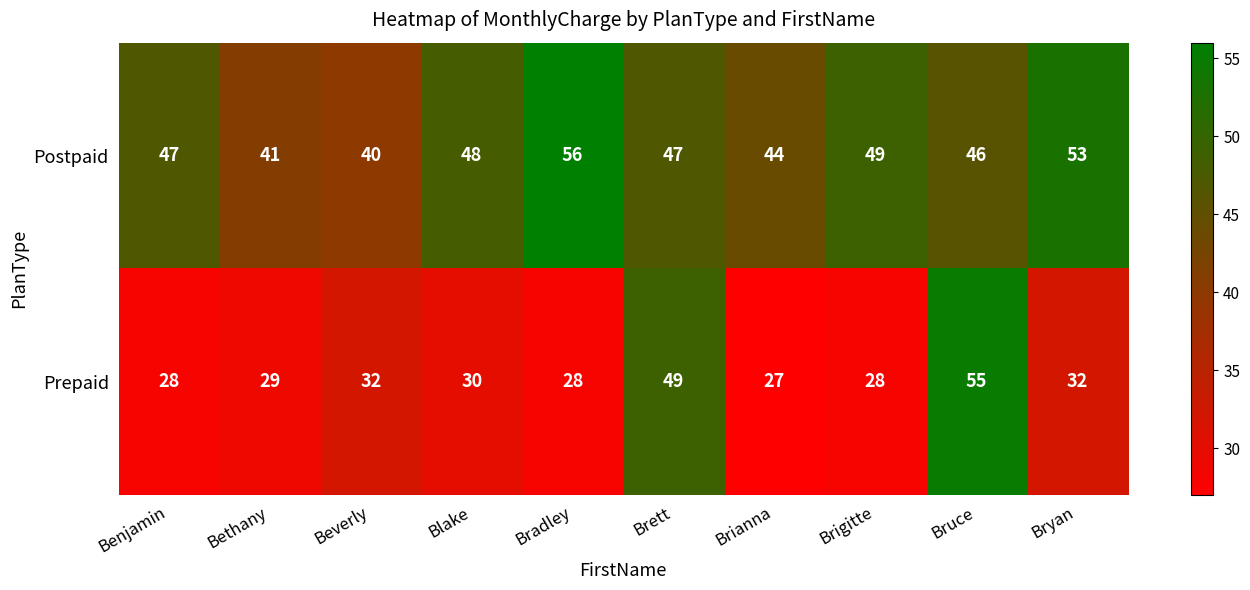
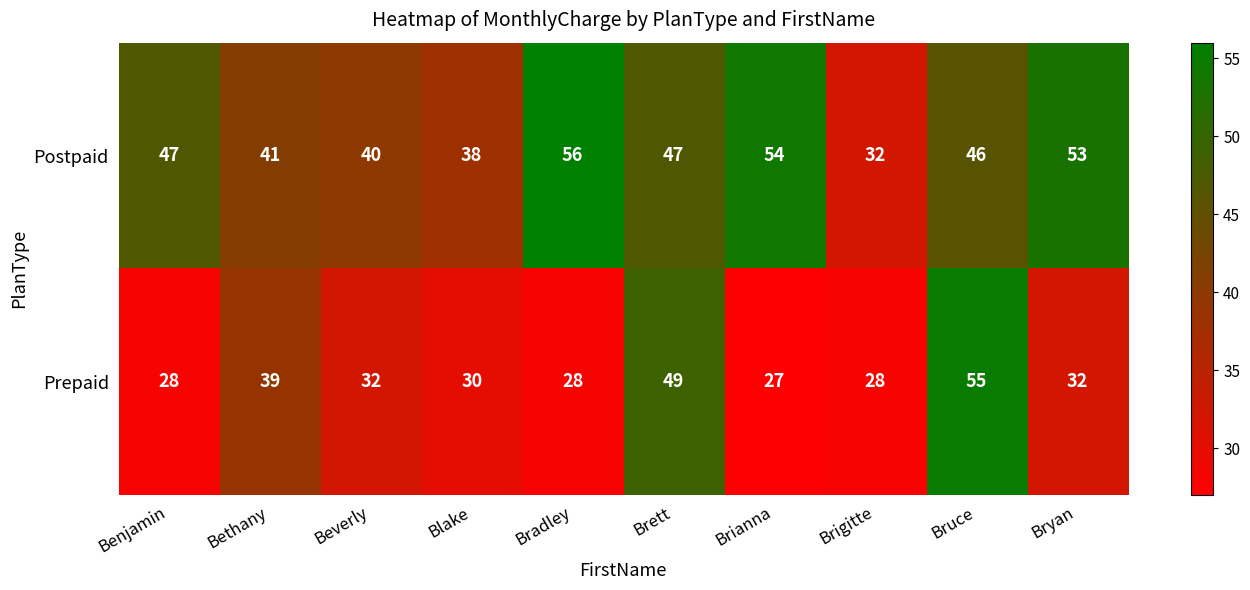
Postpaid, Blake: 48 -> 38
Postpaid, Brianna: 44 -> 54
Postpaid, Brigitte: 49 -> 32
Prepaid, Bethany: 29 -> 39
